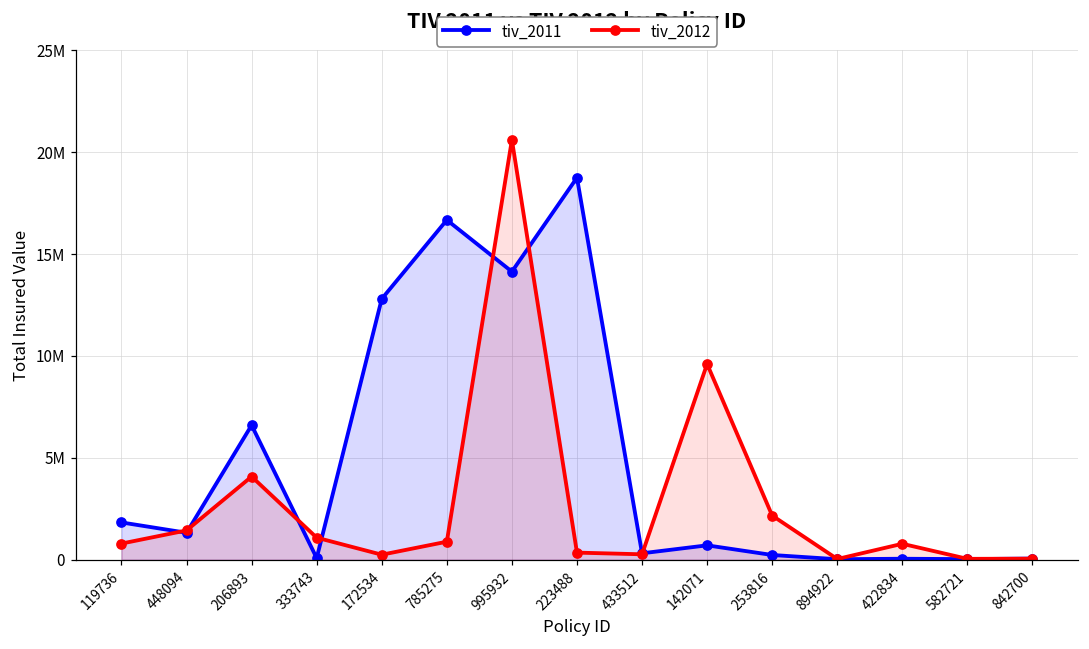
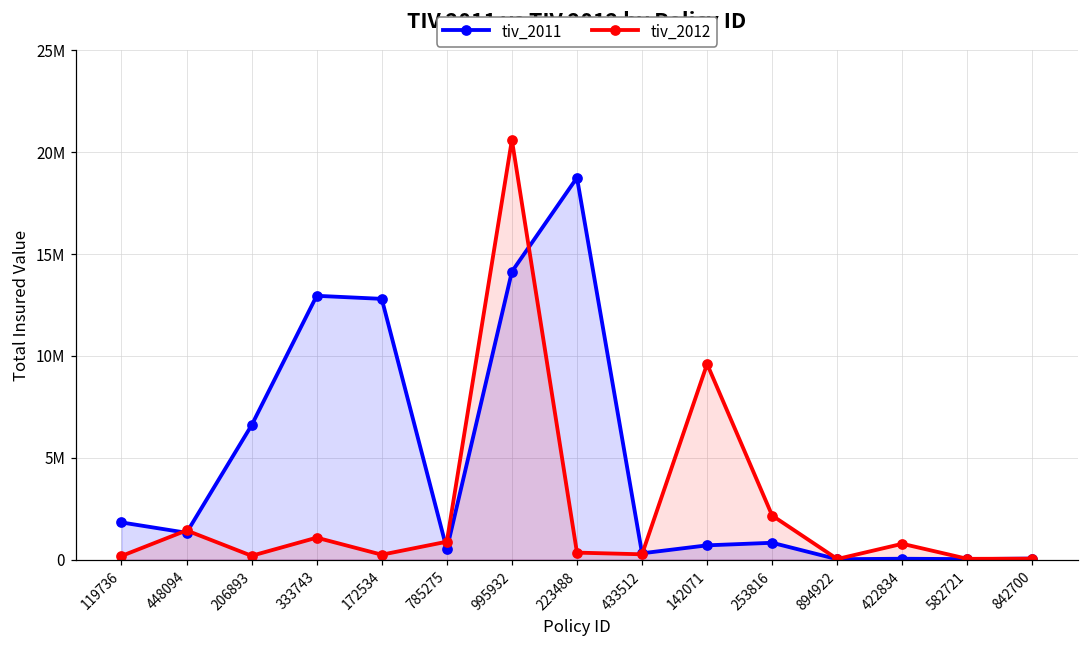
tiv_2012, 119736: 800000 -> 200000
tiv_2012, 206893: 4100000 -> 200000
tiv_2011, 333743: 100000 -> 13000000
tiv_2011, 785275: 16700000 -> 500000
tiv_2011, 253816: 200000 -> 800000
